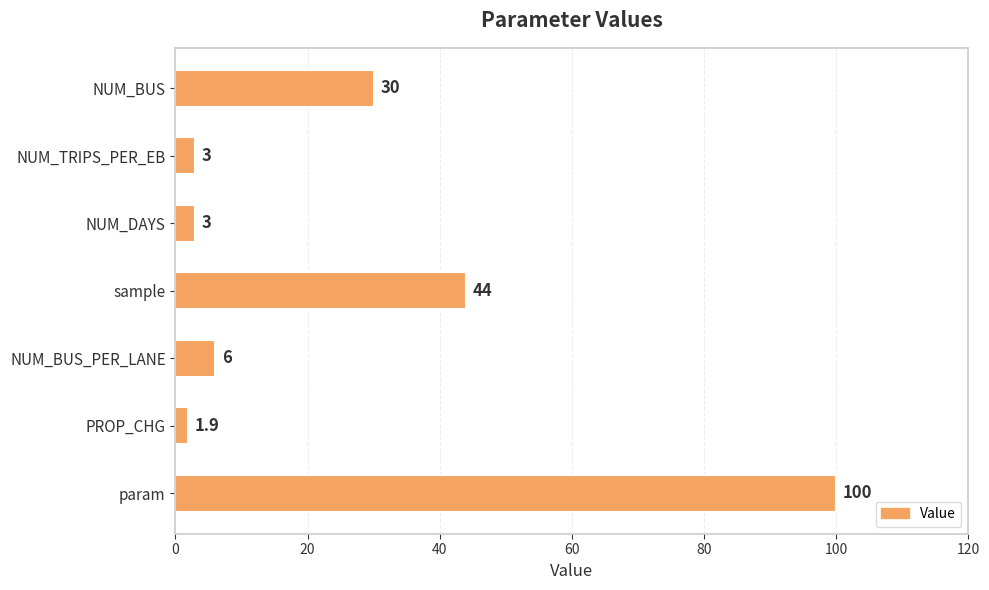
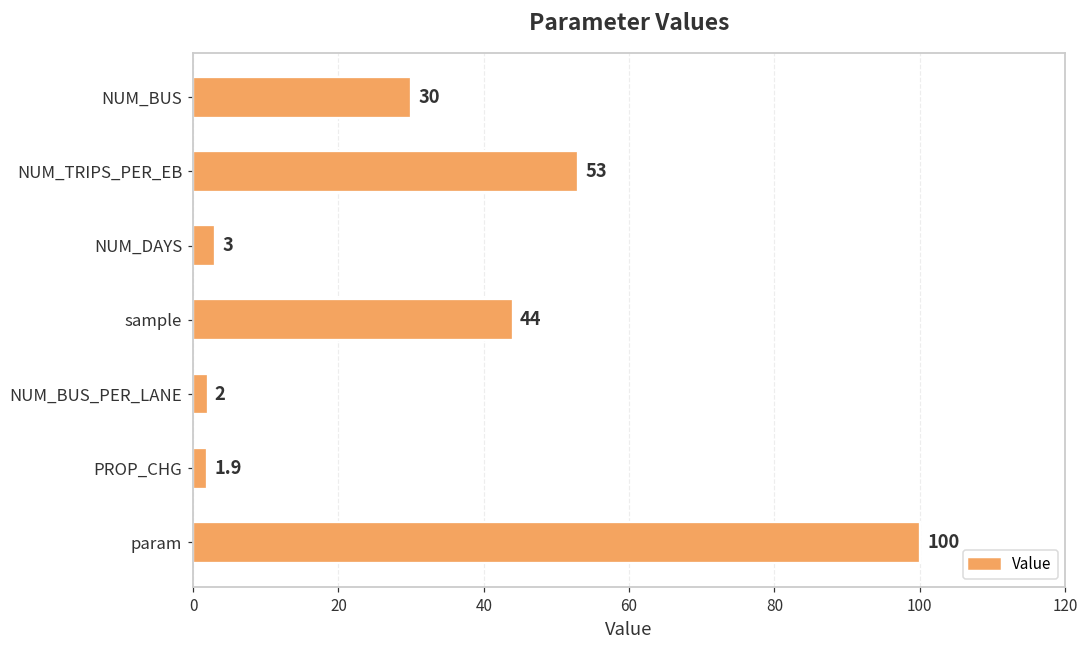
NUM_TRIPS_PER_EB: 3 -> 53
NUM_BUS_PER_LANE: 6 -> 2
